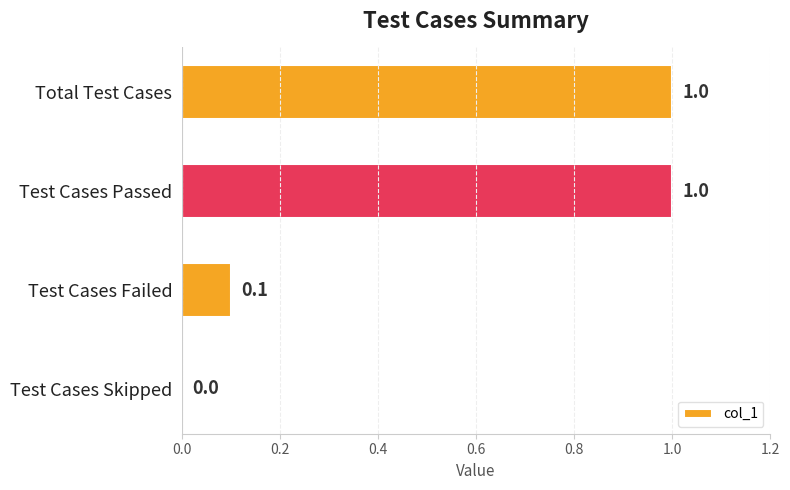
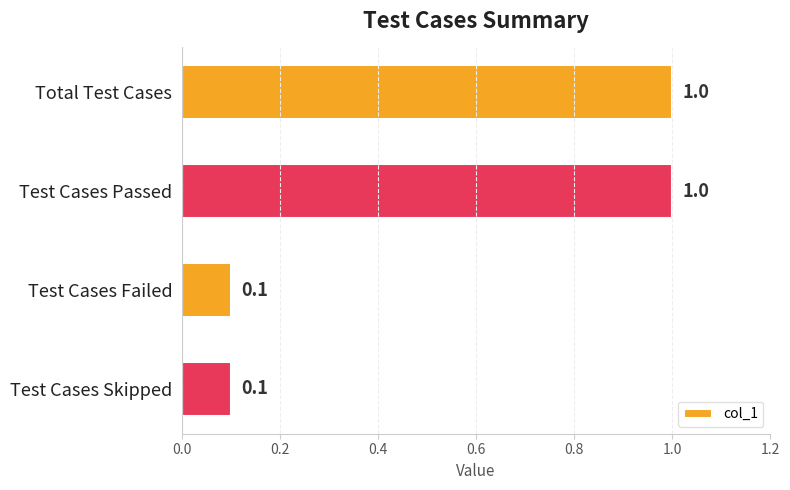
Test Cases Skipped: 0.0 -> 0.1
